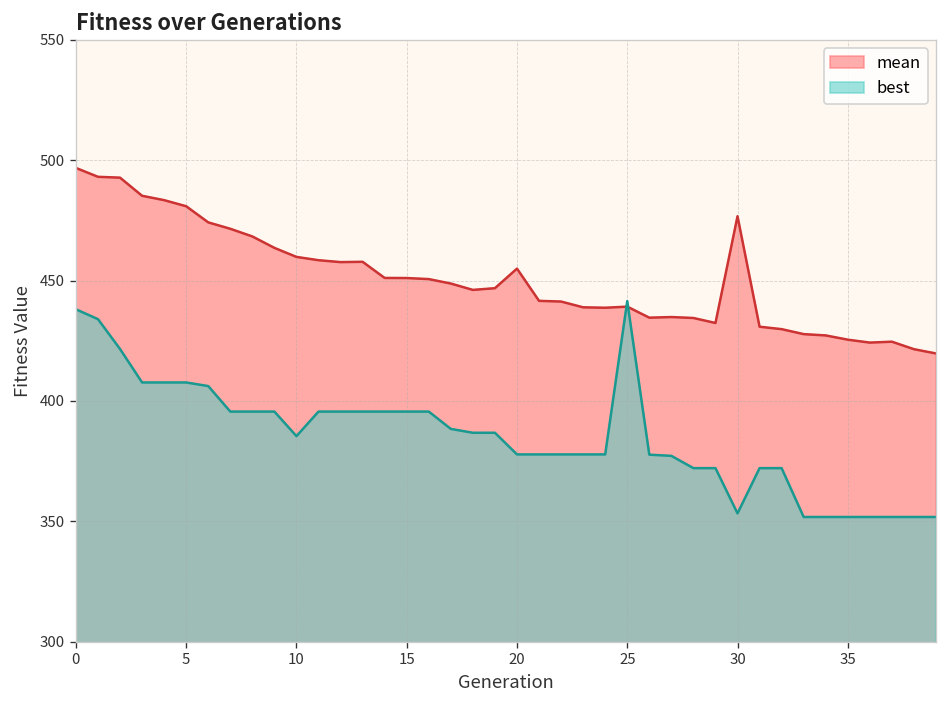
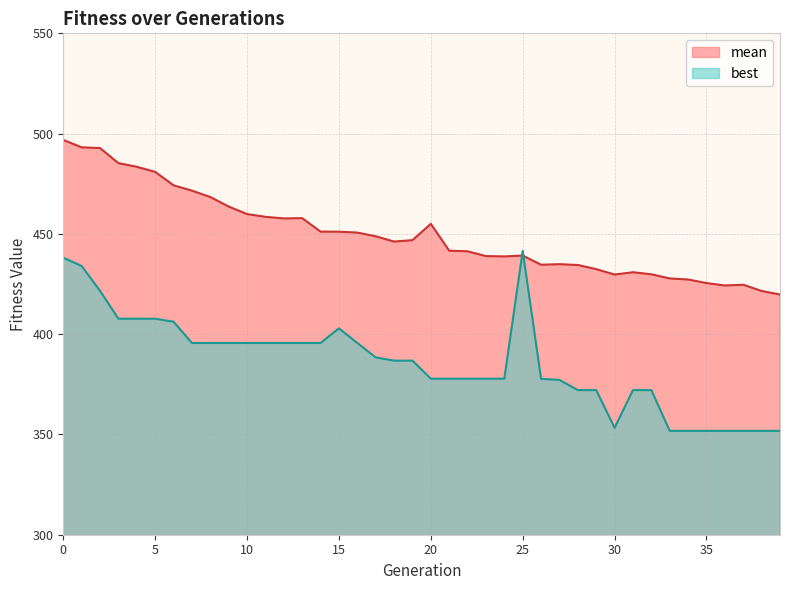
best, 10: 385 -> 396
best, 15: 396 -> 403
mean, 30: 477 -> 430
